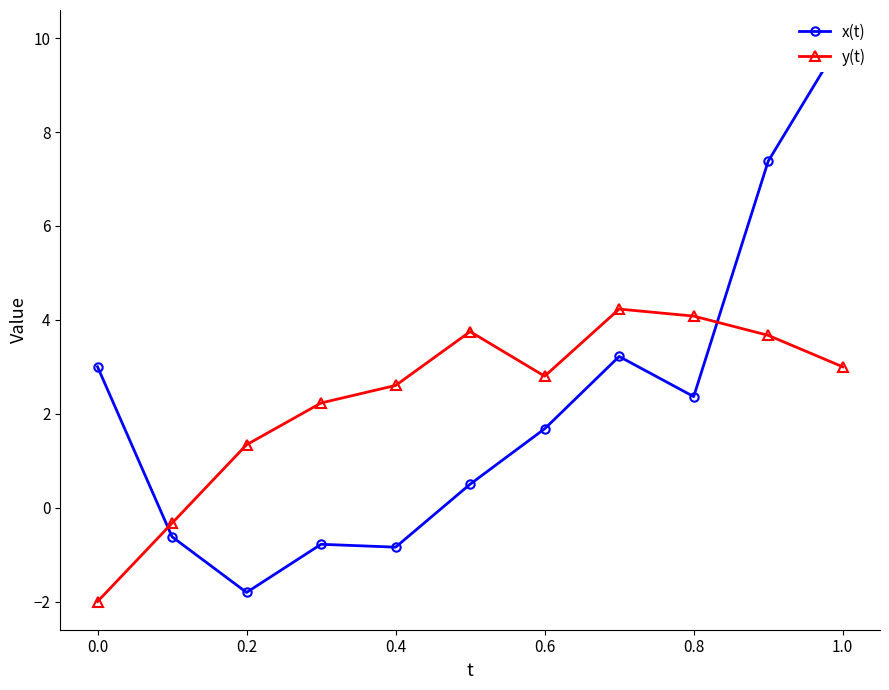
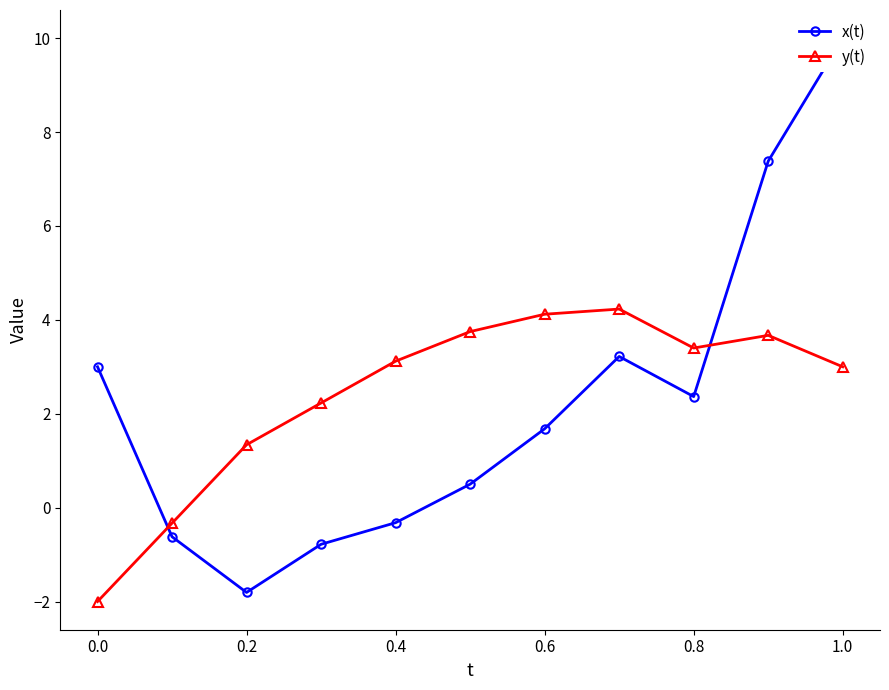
x(t), 0.4: -0.8 -> -0.3
y(t), 0.4: 2.6 -> 3.1
y(t), 0.6: 2.8 -> 4.1
y(t), 0.8: 4.1 -> 3.4
